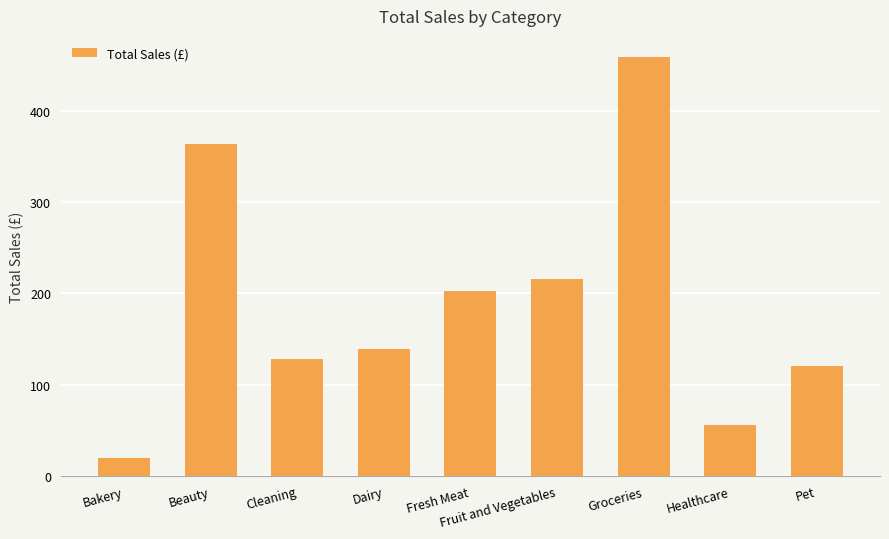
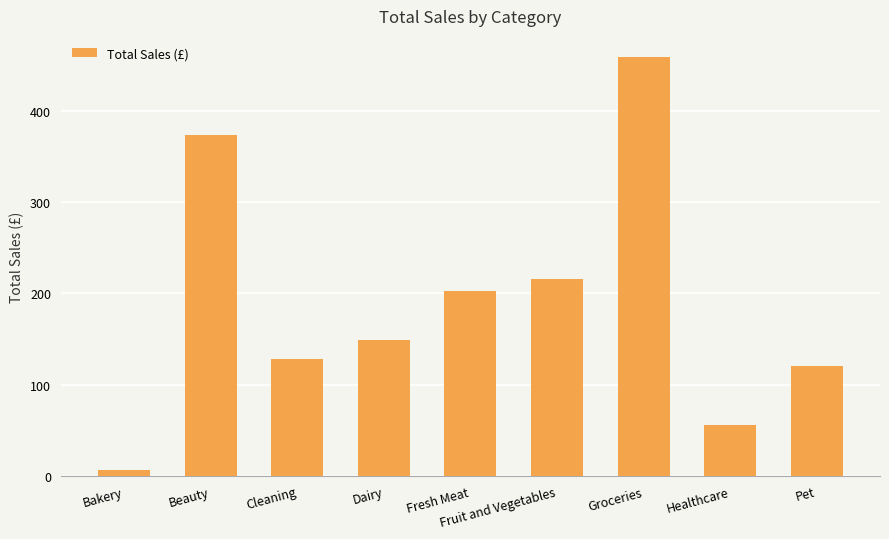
Bakery: 20 -> 10
Beauty: 360 -> 370
Dairy: 140 -> 150
